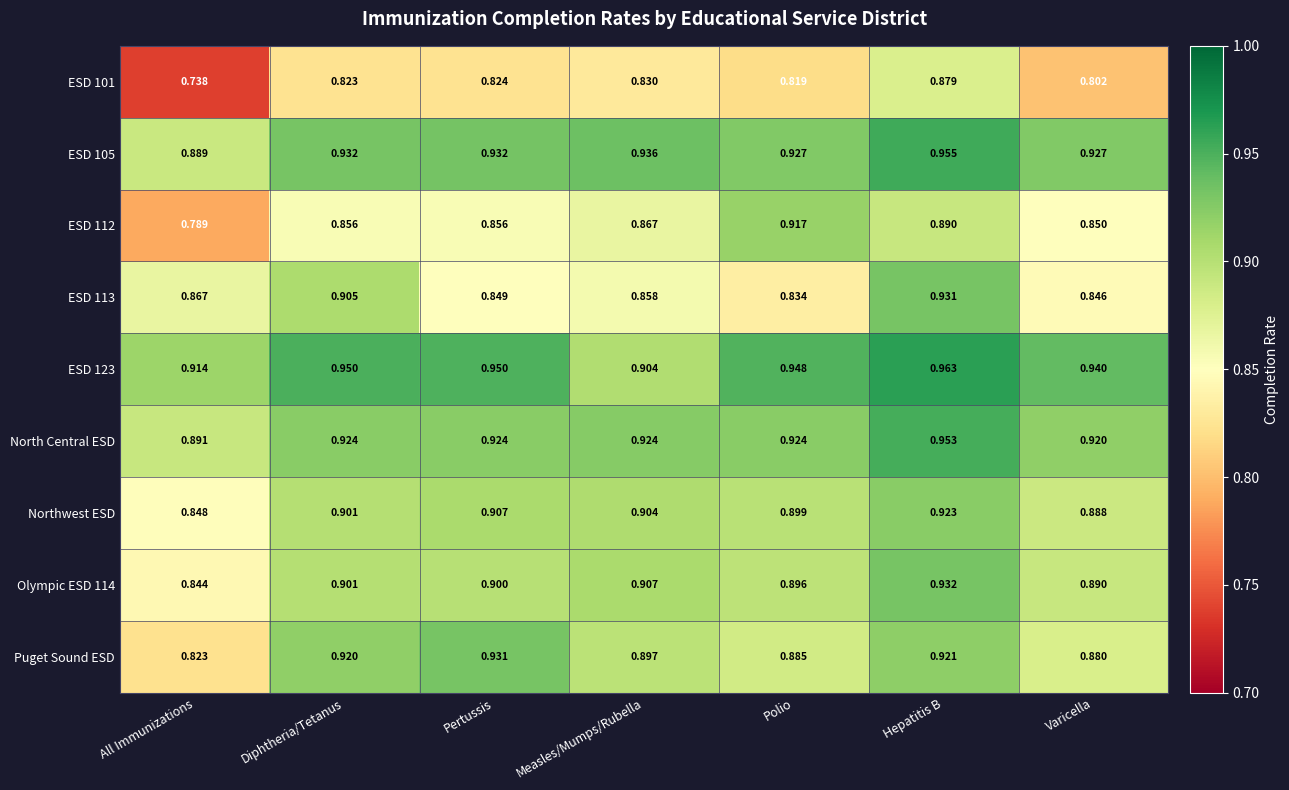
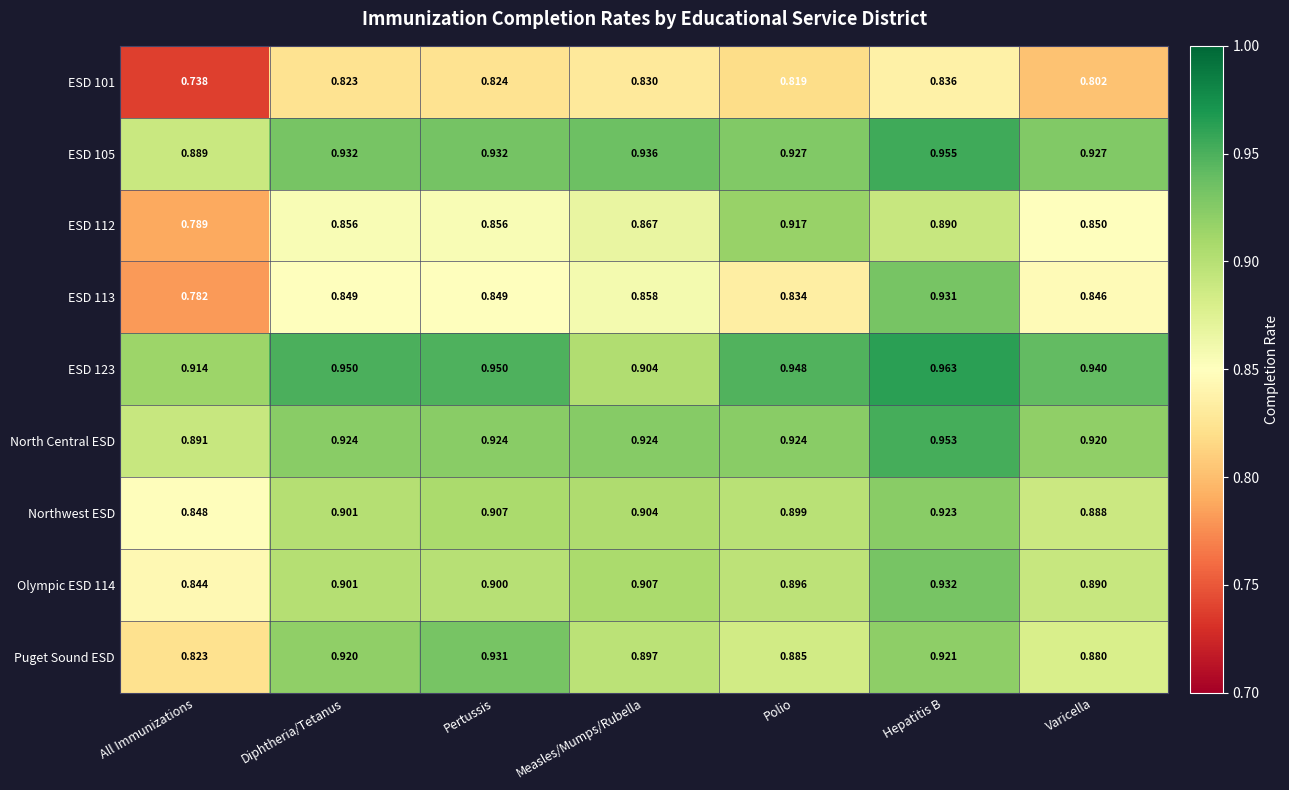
ESD 101, Hepatitis B: 0.879 -> 0.836
ESD 113, All Immunizations: 0.867 -> 0.782
ESD 113, Diphtheria/Tetanus: 0.905 -> 0.849
